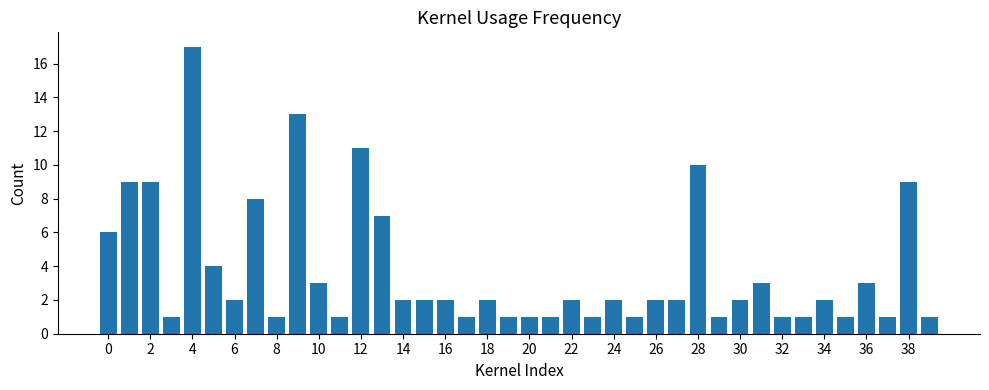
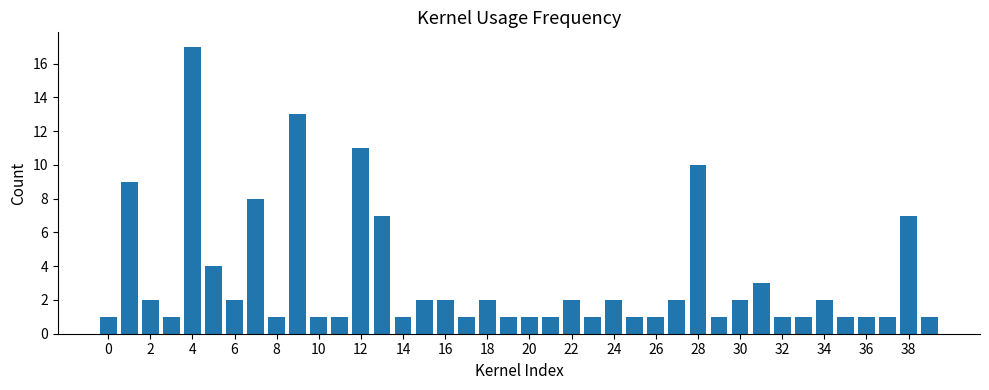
0: 6 -> 1
2: 9 -> 2
10: 3 -> 1
14: 2 -> 1
26: 2 -> 1
36: 3 -> 1
38: 9 -> 7
